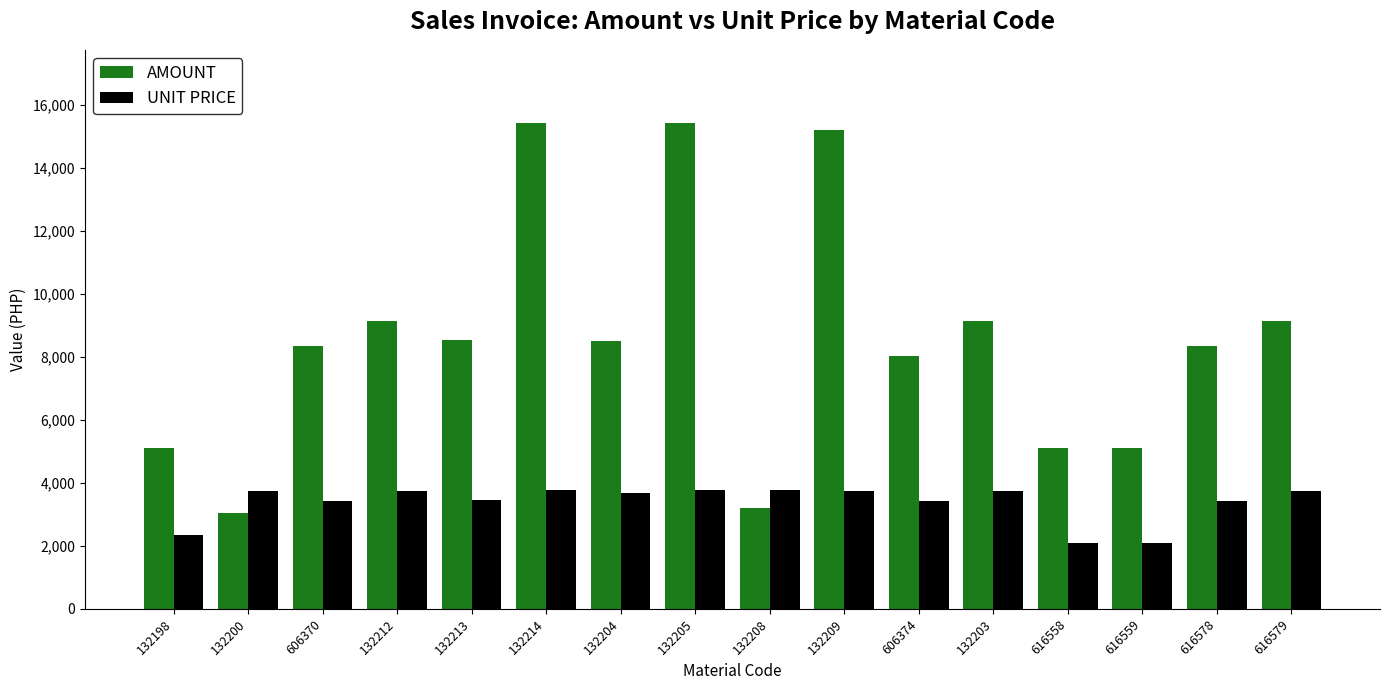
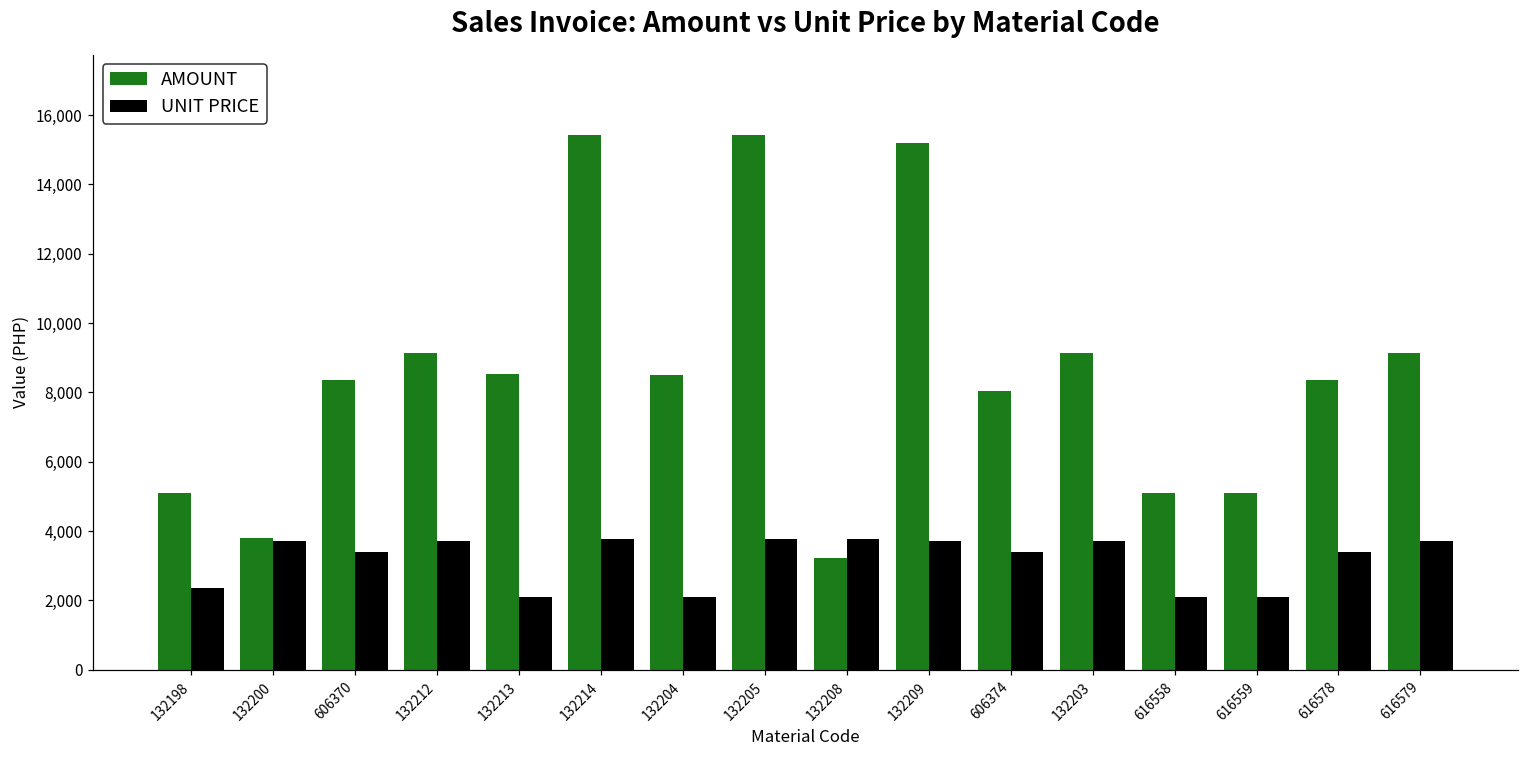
AMOUNT, 132200: 3,000 -> 3,800
UNIT PRICE, 132213: 3,500 -> 2,100
UNIT PRICE, 132204: 3,700 -> 2,100
